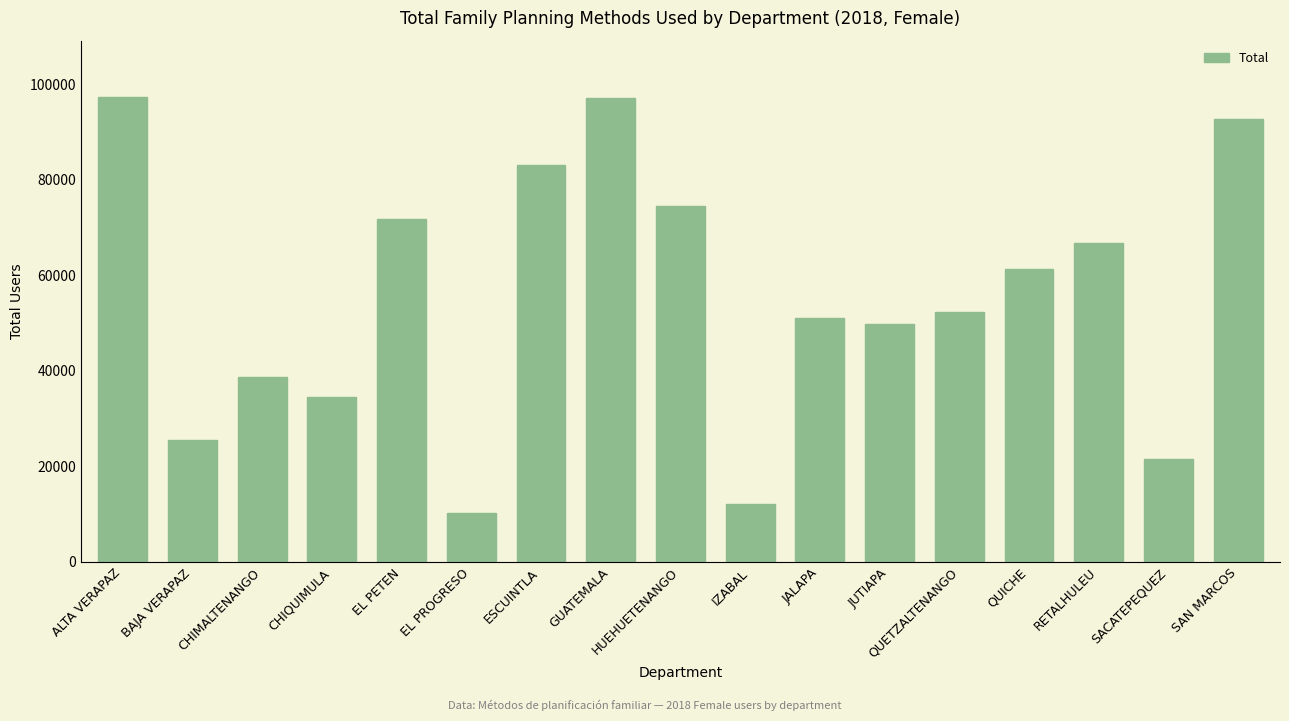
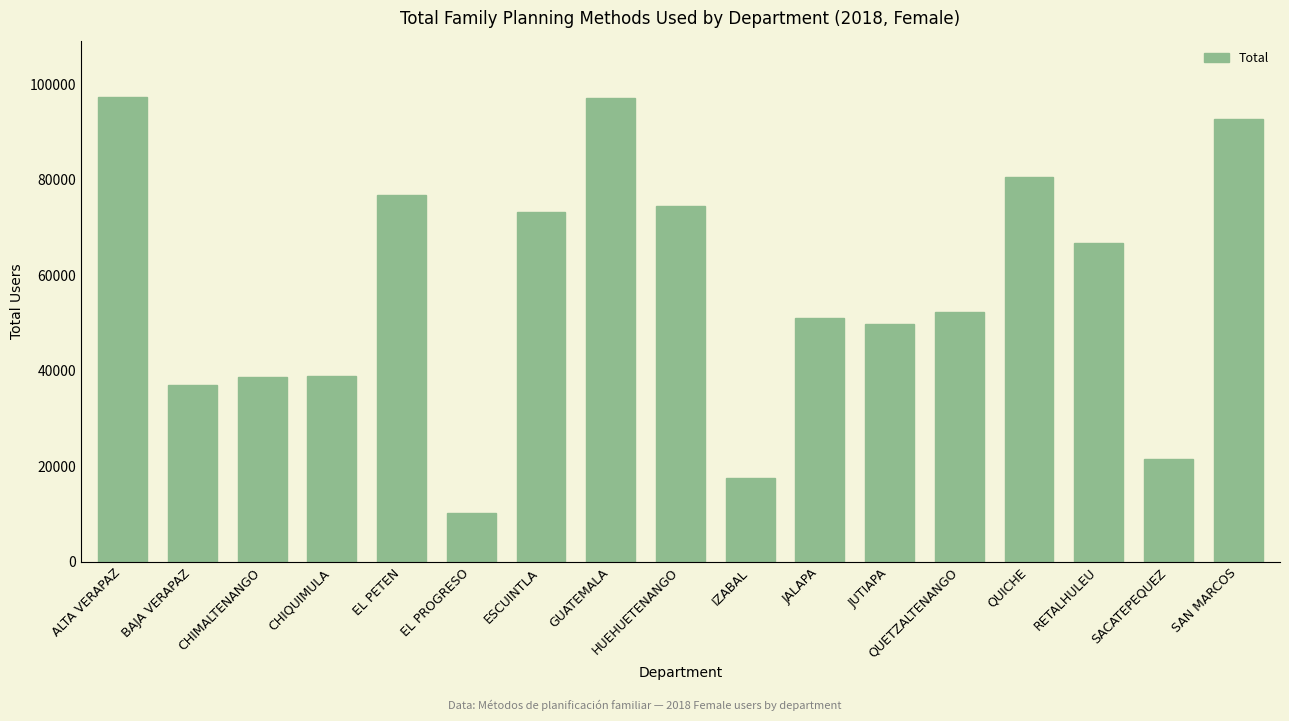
BAJA VERAPAZ: 26000 -> 37000
CHIQUIMULA: 35000 -> 39000
EL PETEN: 72000 -> 77000
ESCUINTLA: 83000 -> 73000
IZABAL: 12000 -> 17000
QUICHE: 61000 -> 80000
